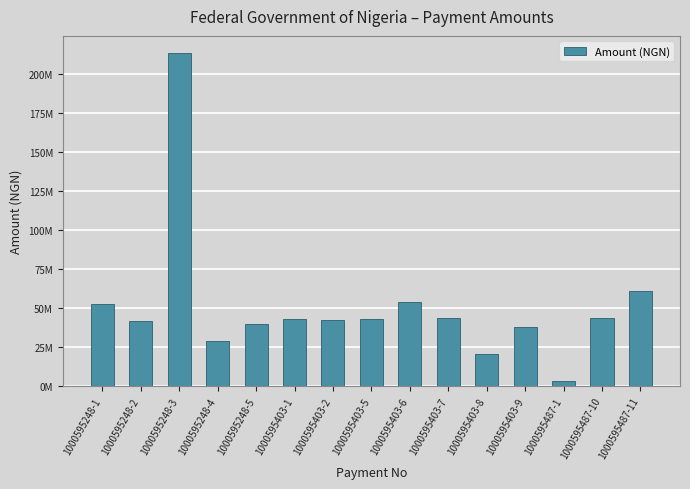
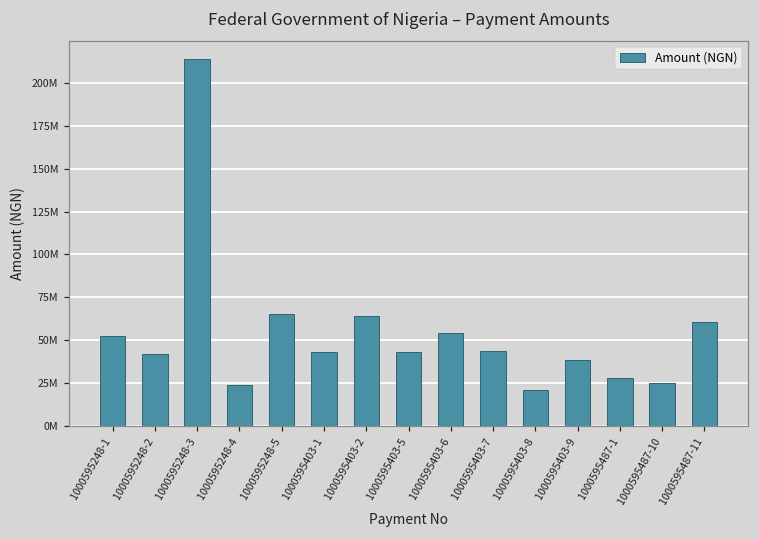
1000595248-4: 29000000 -> 24000000
1000595248-5: 40000000 -> 66000000
1000595403-2: 42000000 -> 64000000
1000595487-1: 4000000 -> 28000000
1000595487-10: 44000000 -> 25000000
